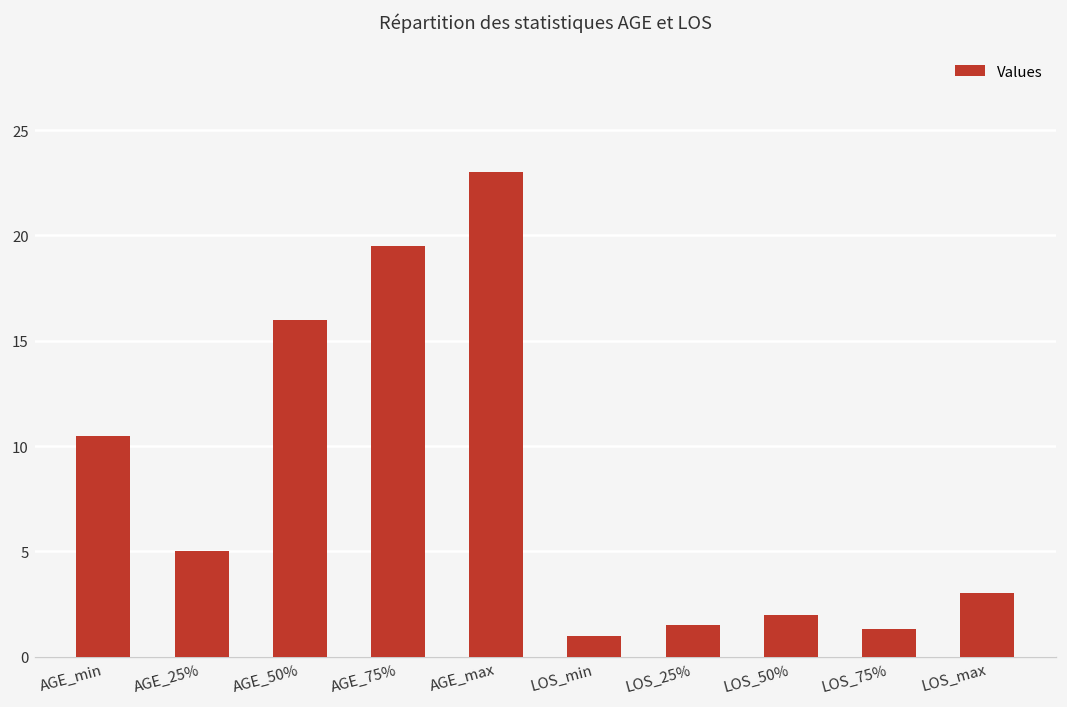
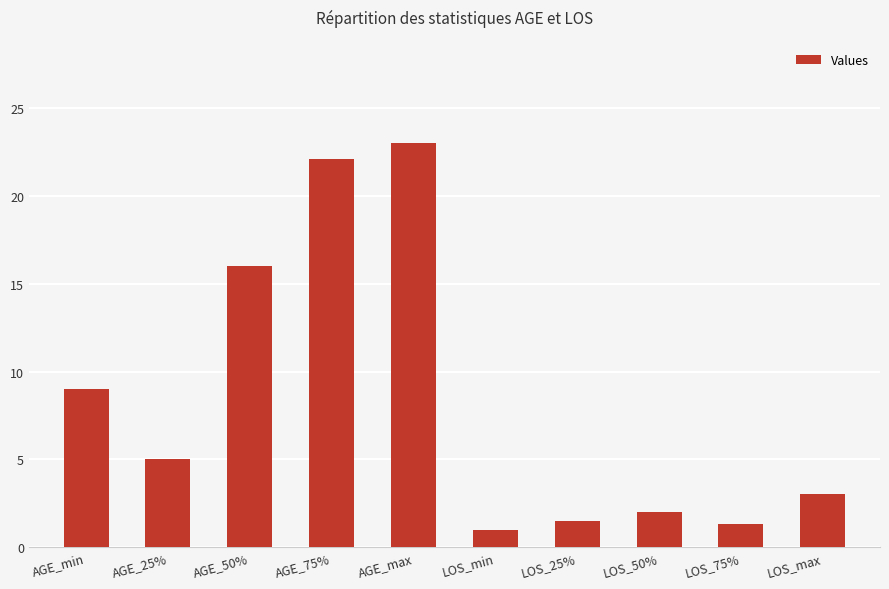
AGE_min: 10.5 -> 9.0
AGE_75%: 19.5 -> 22.1
